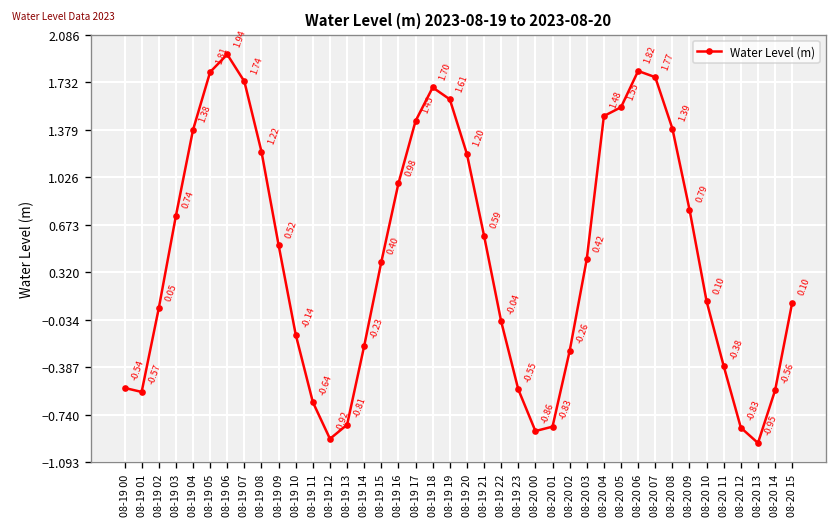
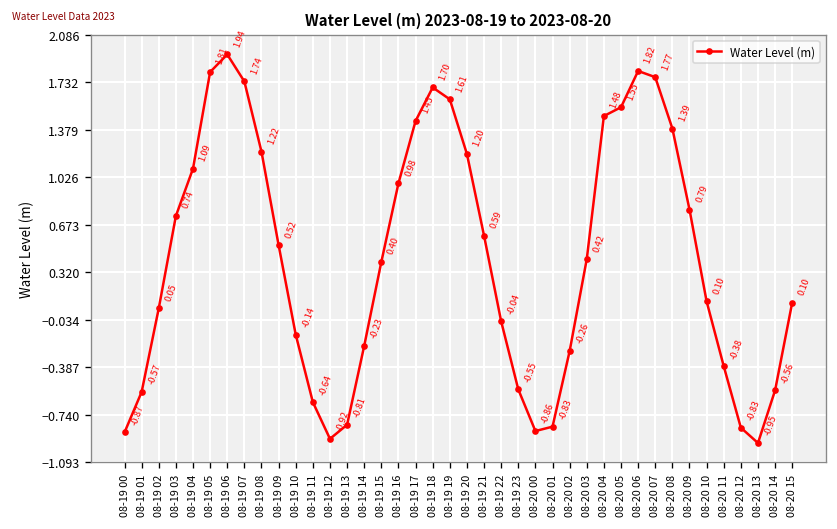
08-19 00: -0.54 -> -0.87
08-19 04: 1.38 -> 1.09
